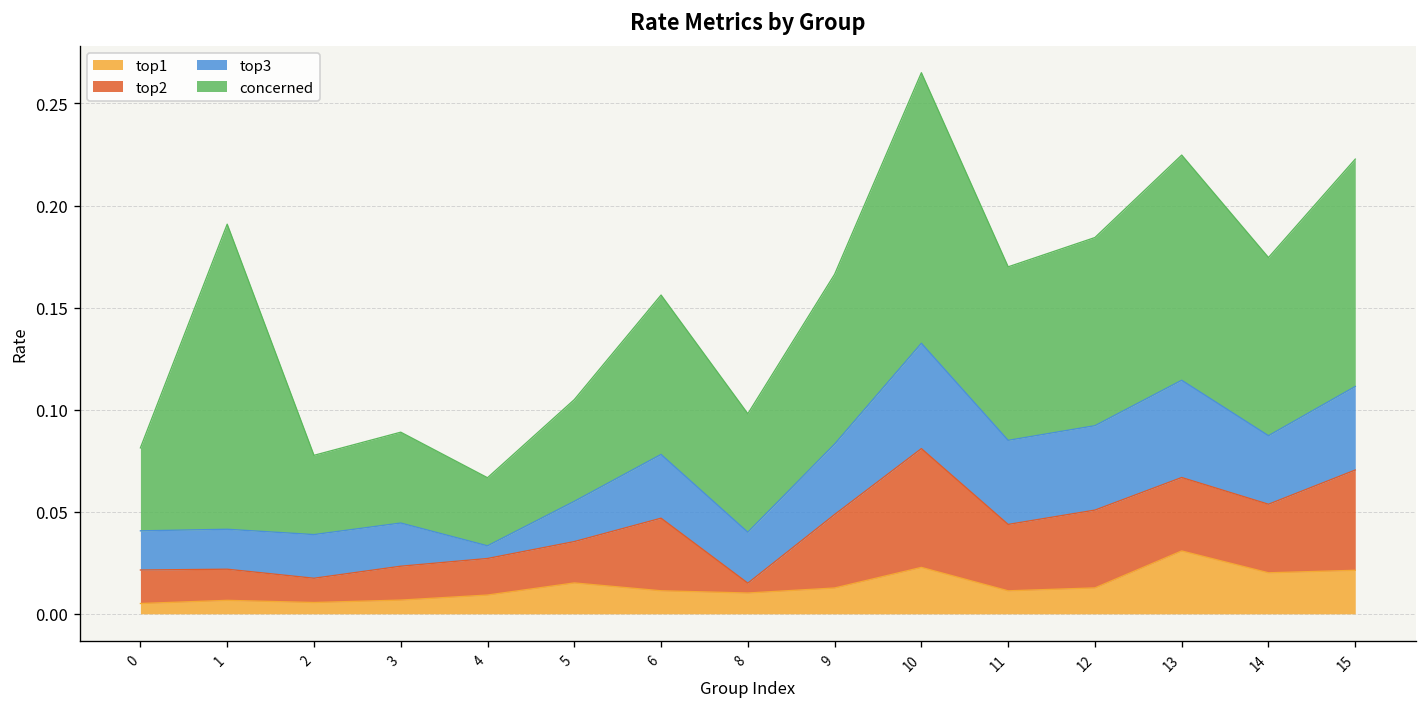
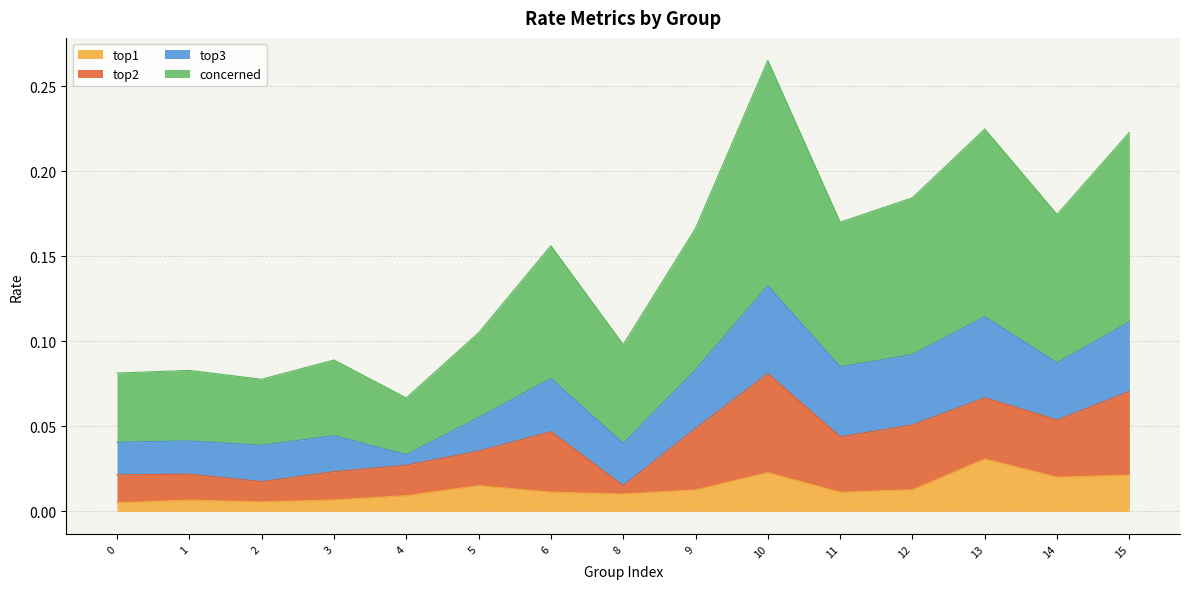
concerned, 1: 0.149 -> 0.041
